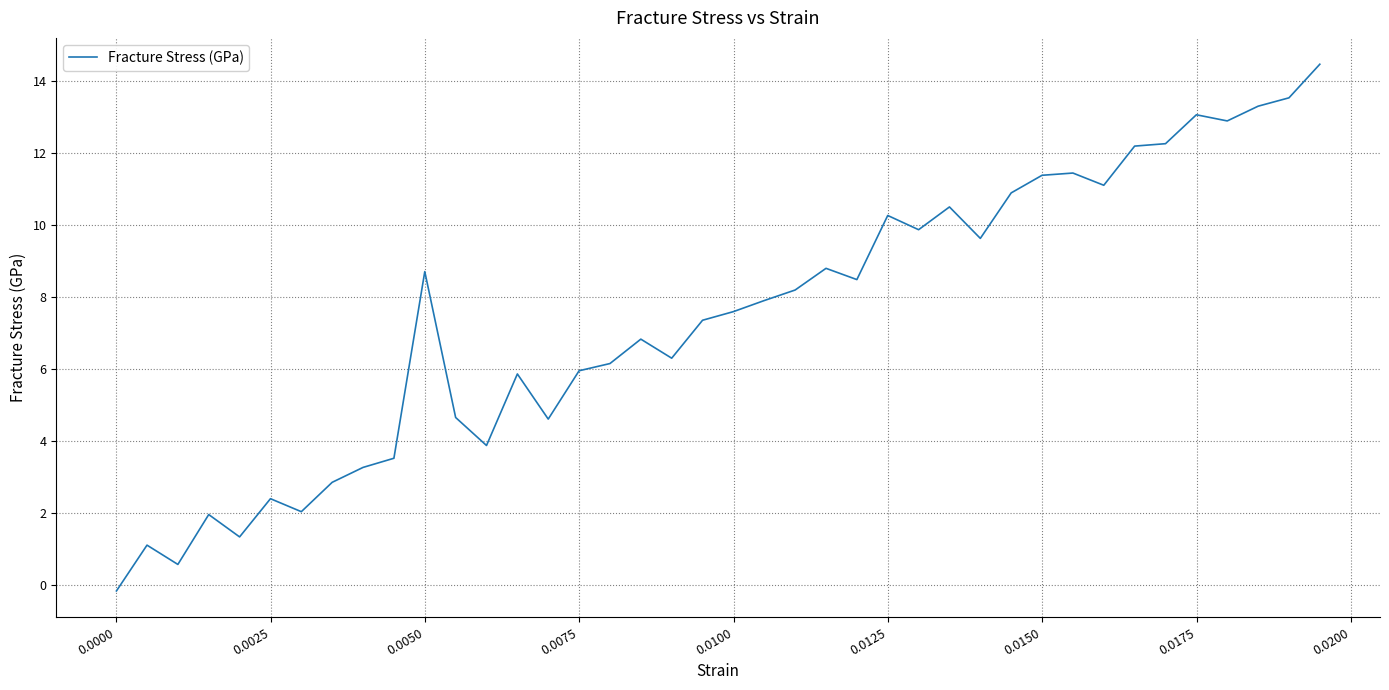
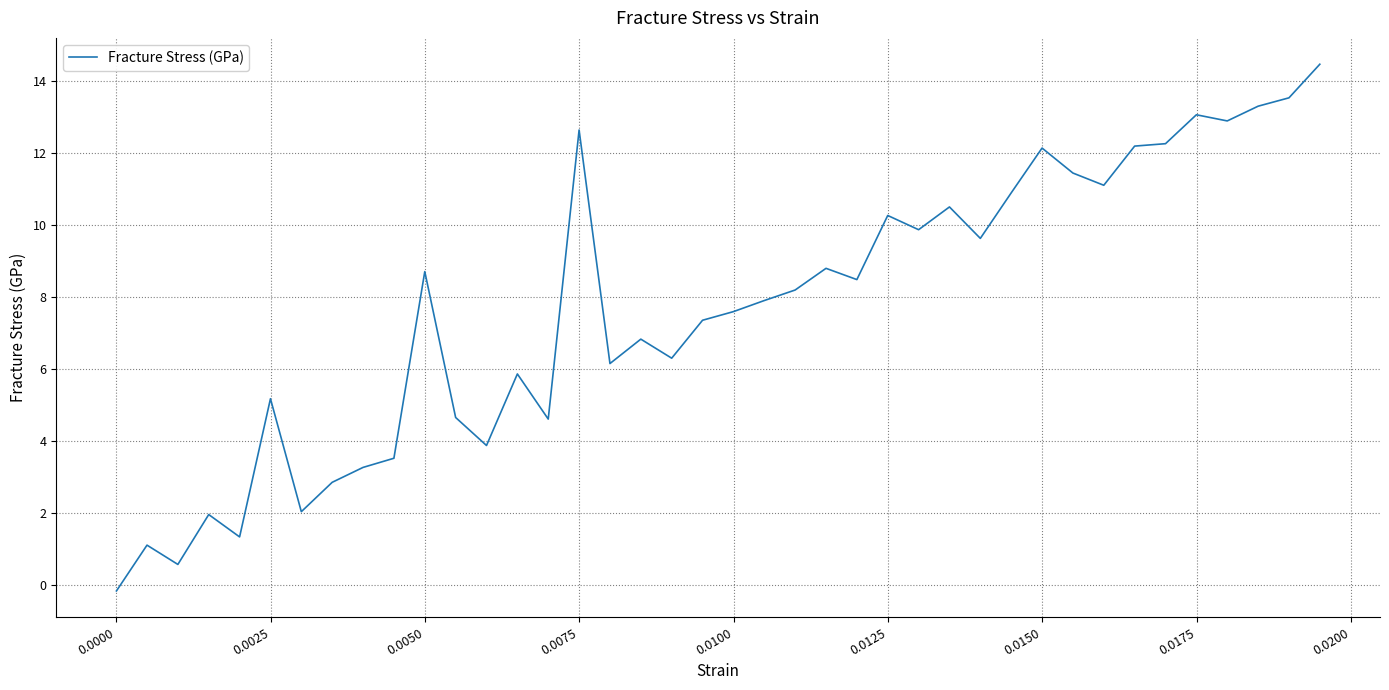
0.0025: 2.4 -> 5.2
0.0075: 6.0 -> 12.6
0.0150: 11.4 -> 12.1
